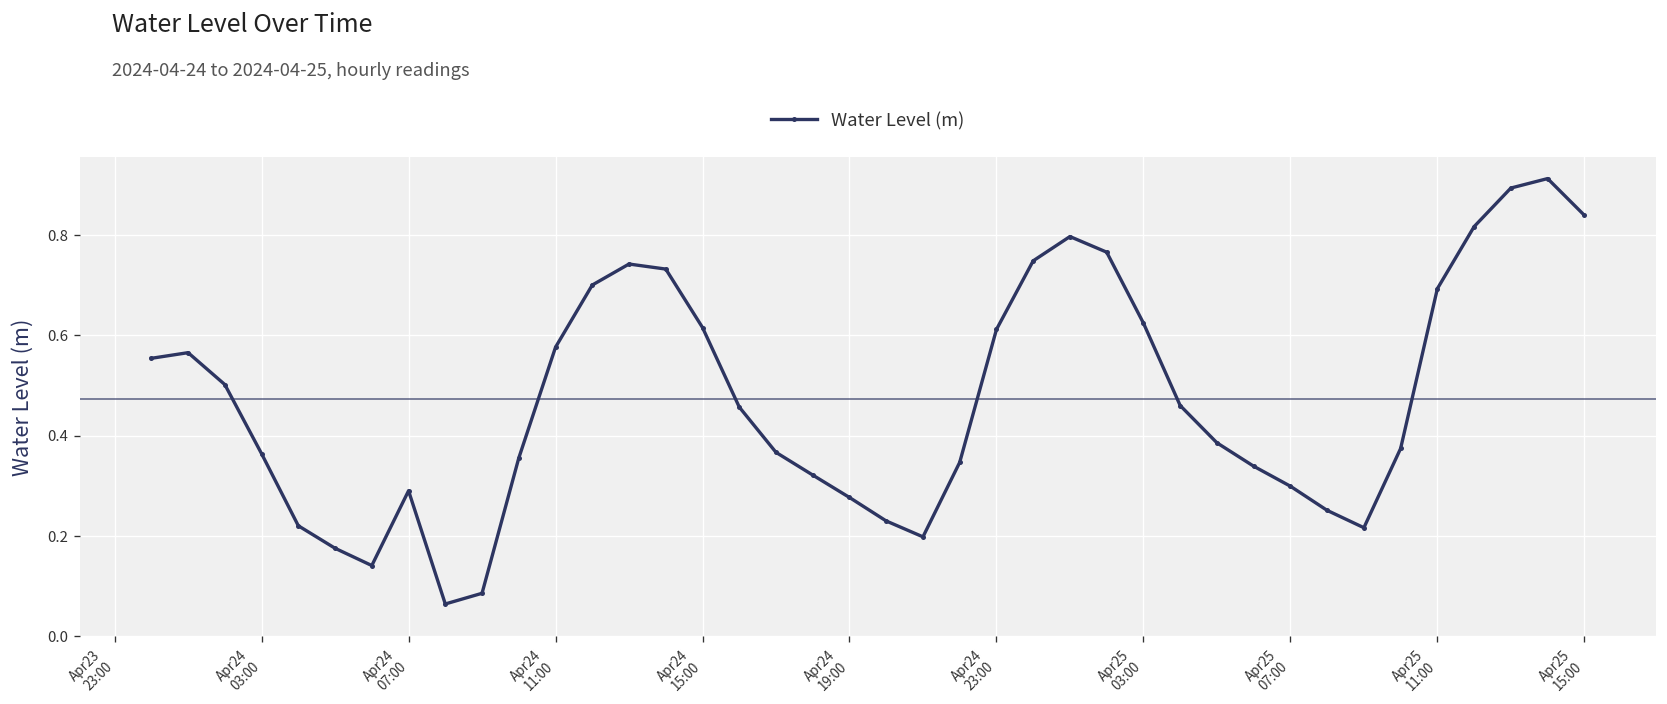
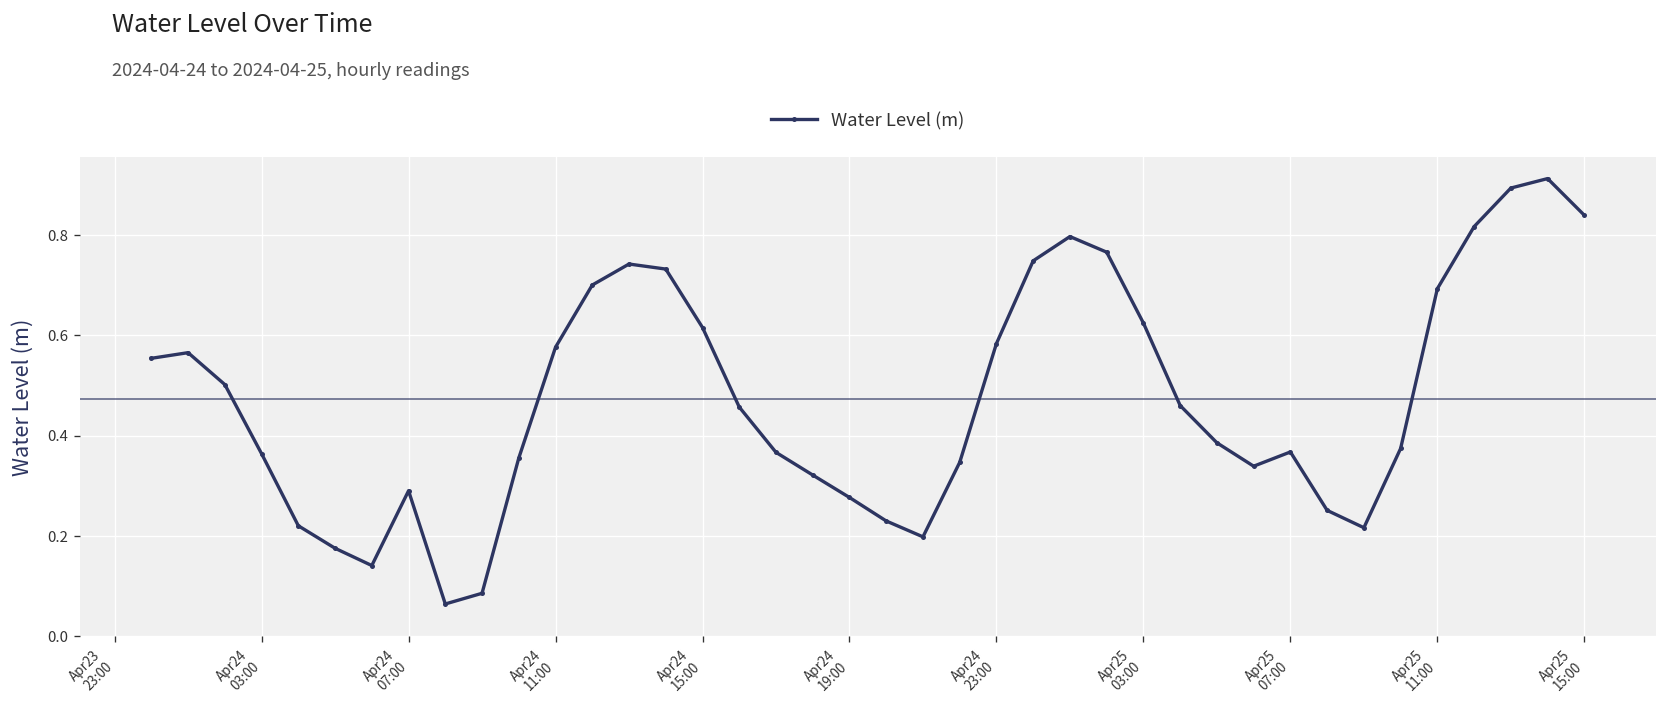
Apr24 23:00: 0.61 -> 0.58
Apr25 07:00: 0.30 -> 0.37
